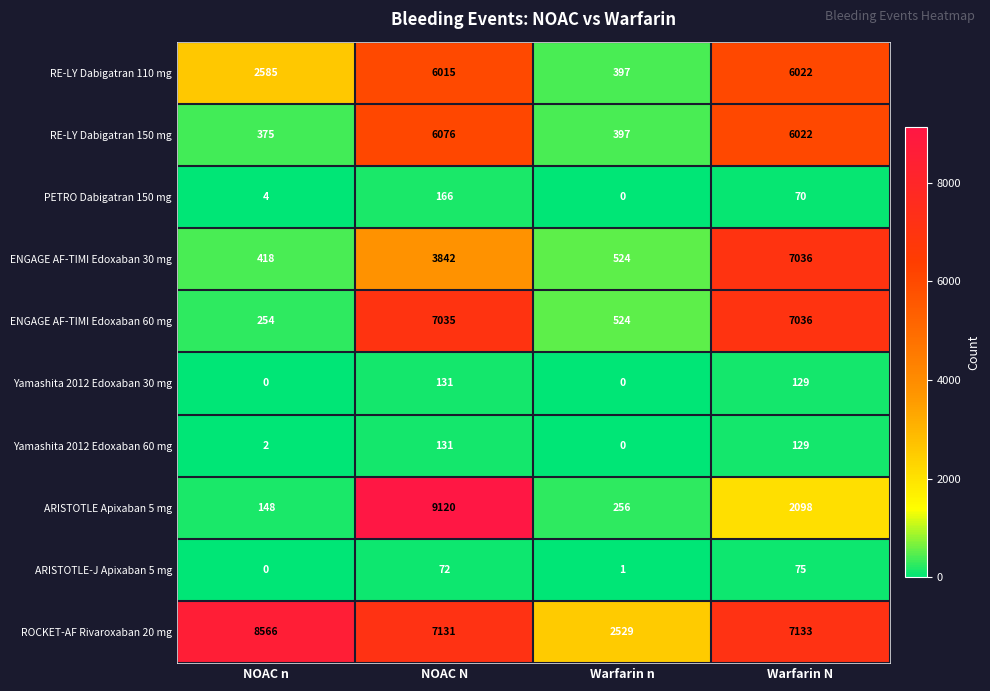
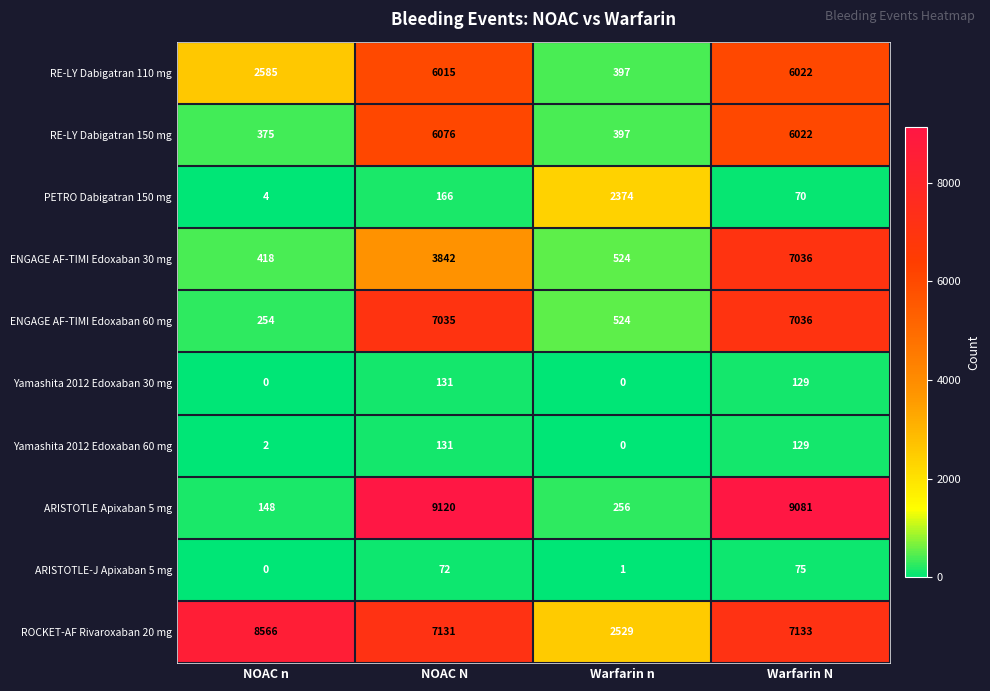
PETRO Dabigatran 150 mg, Warfarin n: 0 -> 2374
ARISTOTLE Apixaban 5 mg, Warfarin N: 2098 -> 9081
